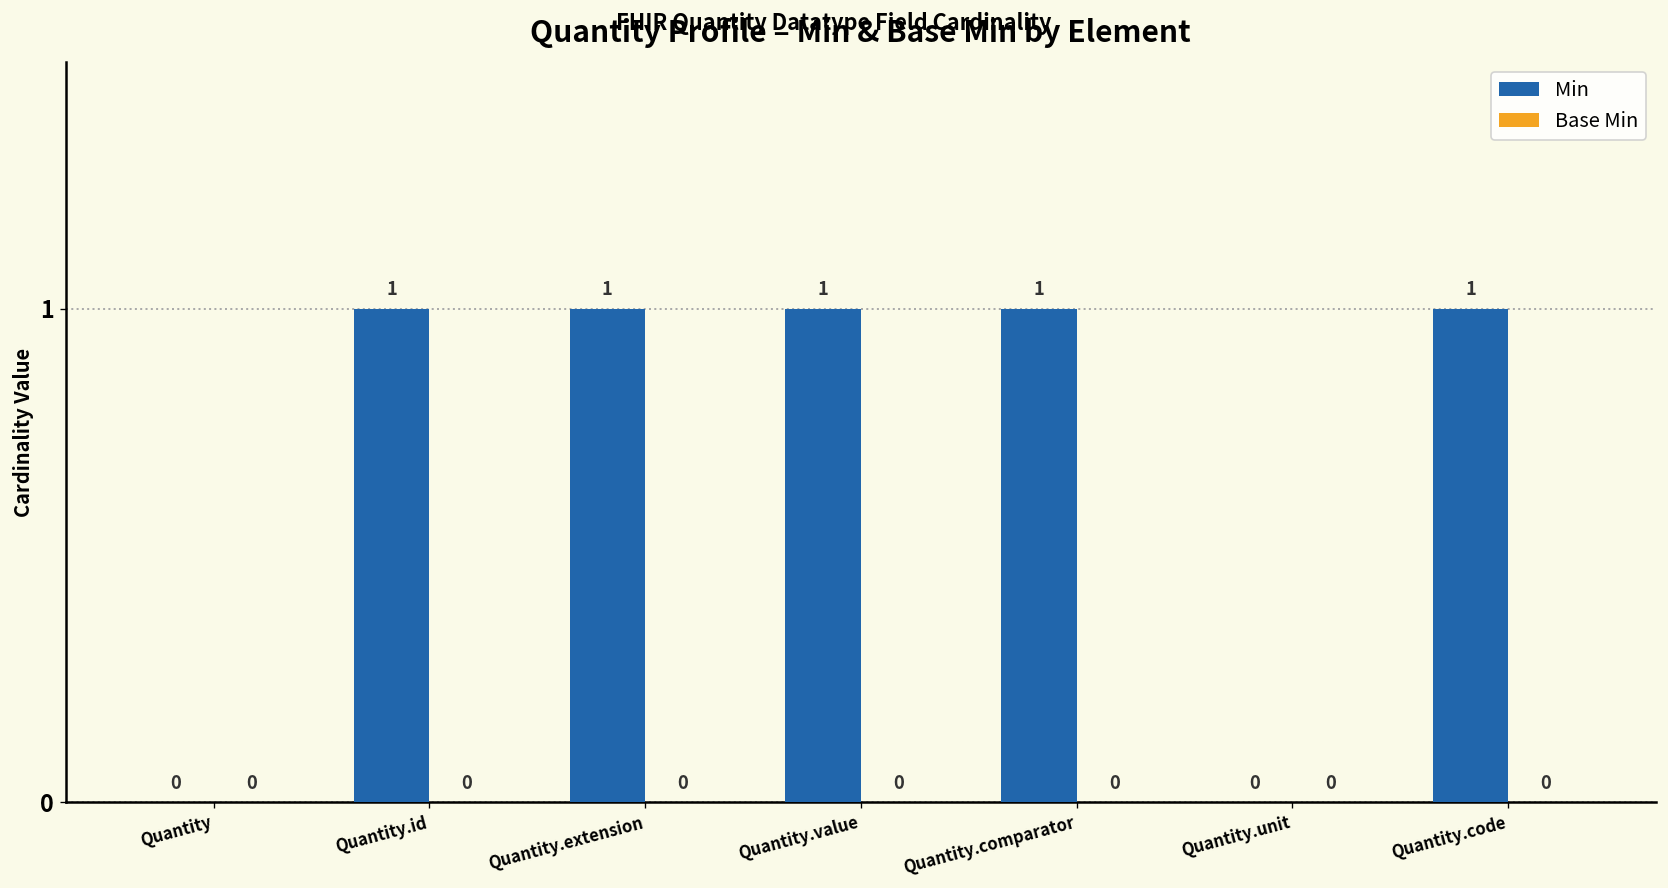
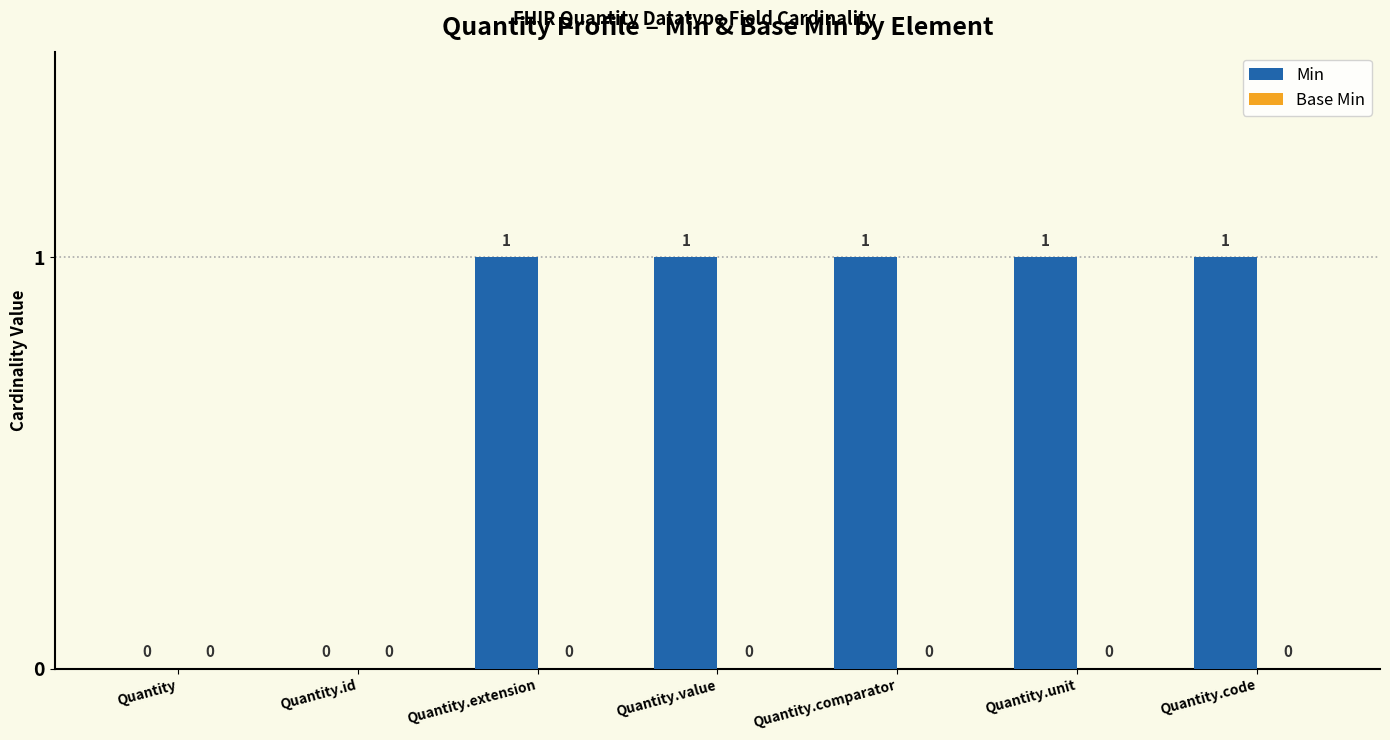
Min, Quantity.id: 1 -> 0
Min, Quantity.unit: 0 -> 1
